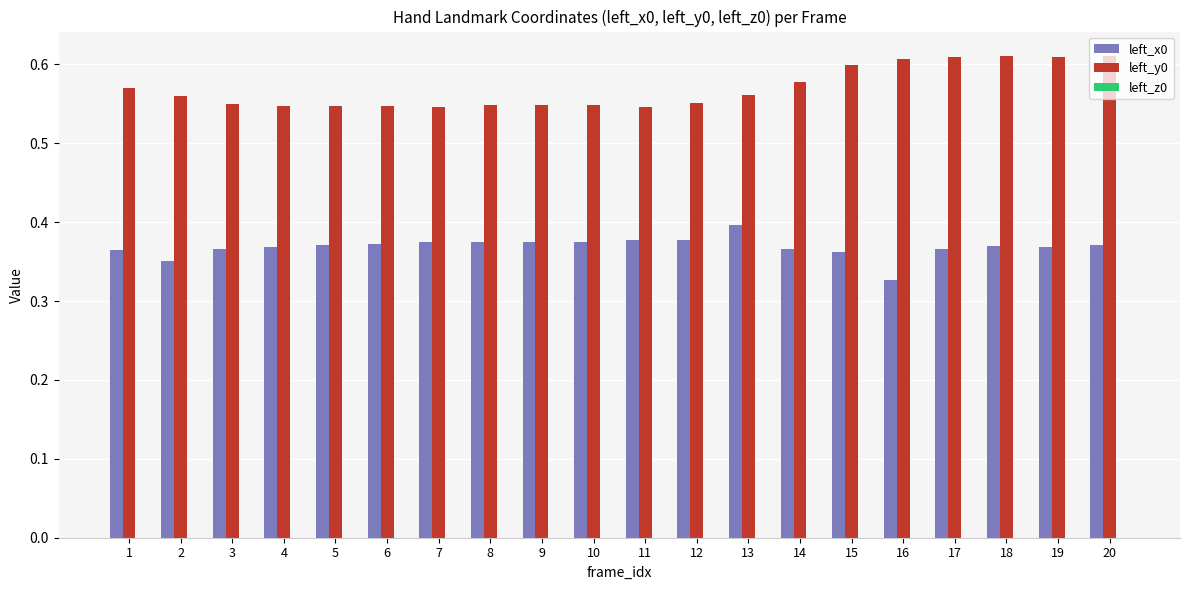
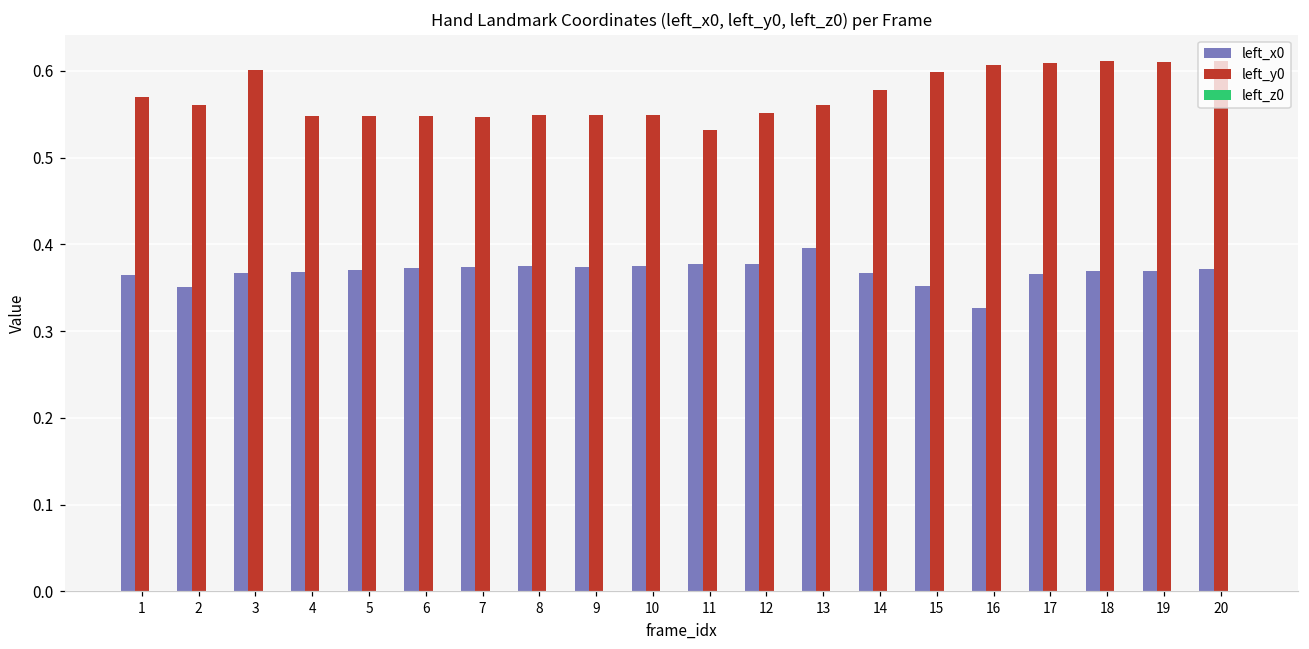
left_y0, 3: 0.55 -> 0.60
left_y0, 11: 0.55 -> 0.53
left_x0, 15: 0.36 -> 0.35
